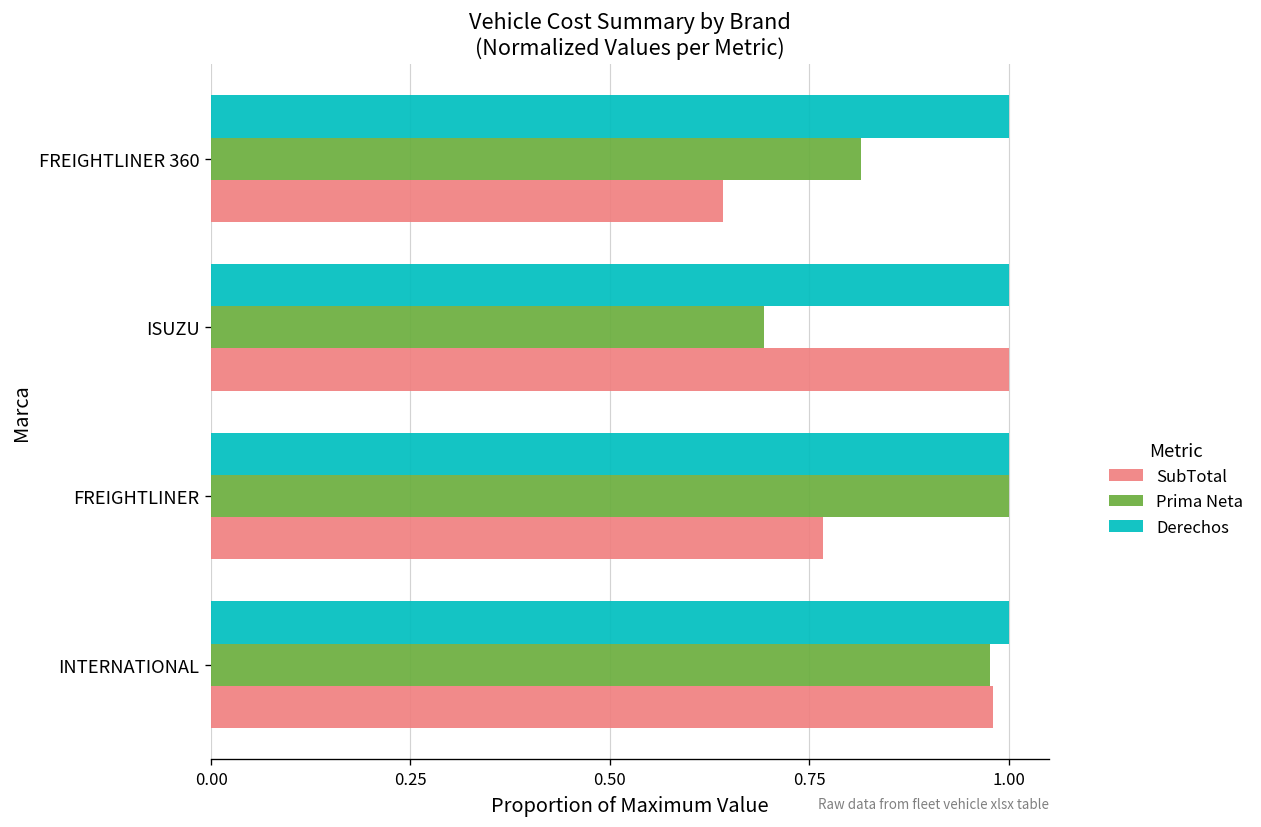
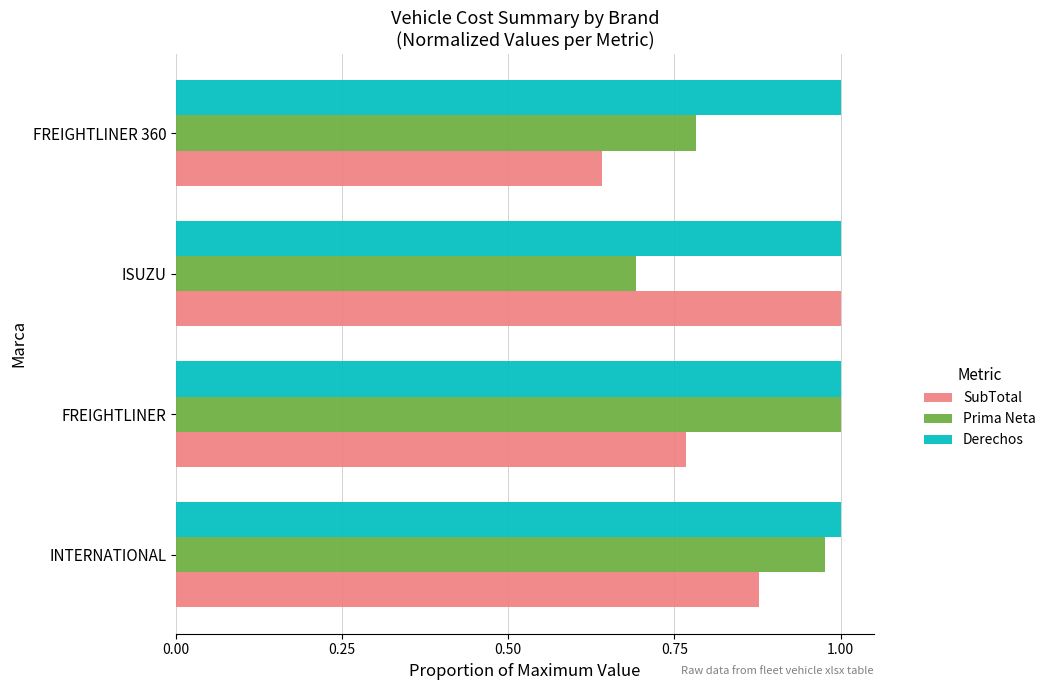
Prima Neta, FREIGHTLINER 360: 0.82 -> 0.78
SubTotal, INTERNATIONAL: 0.98 -> 0.88
